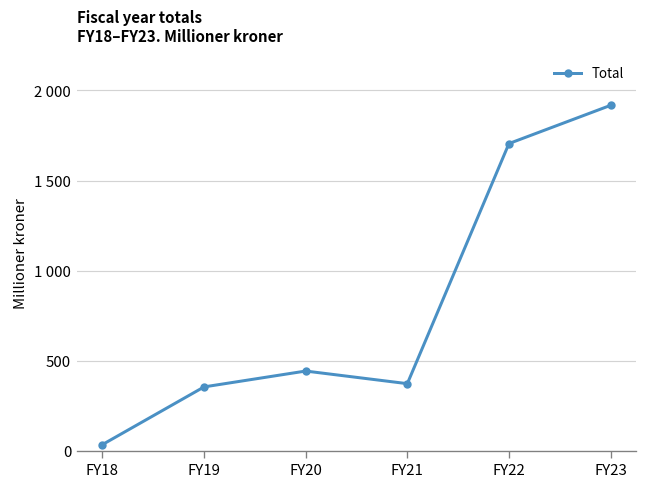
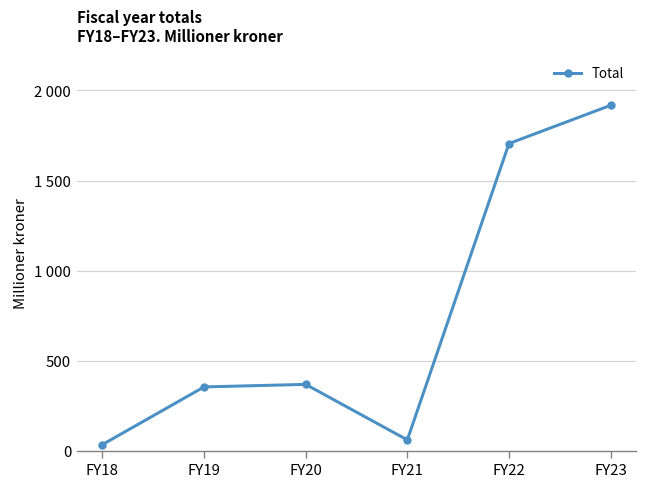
FY20: 440 -> 370
FY21: 370 -> 60
